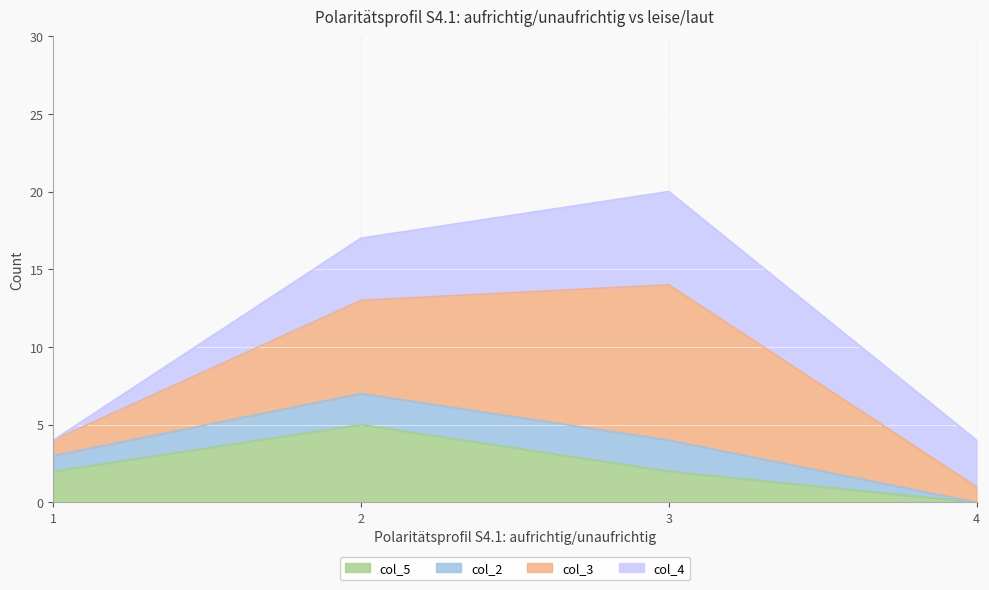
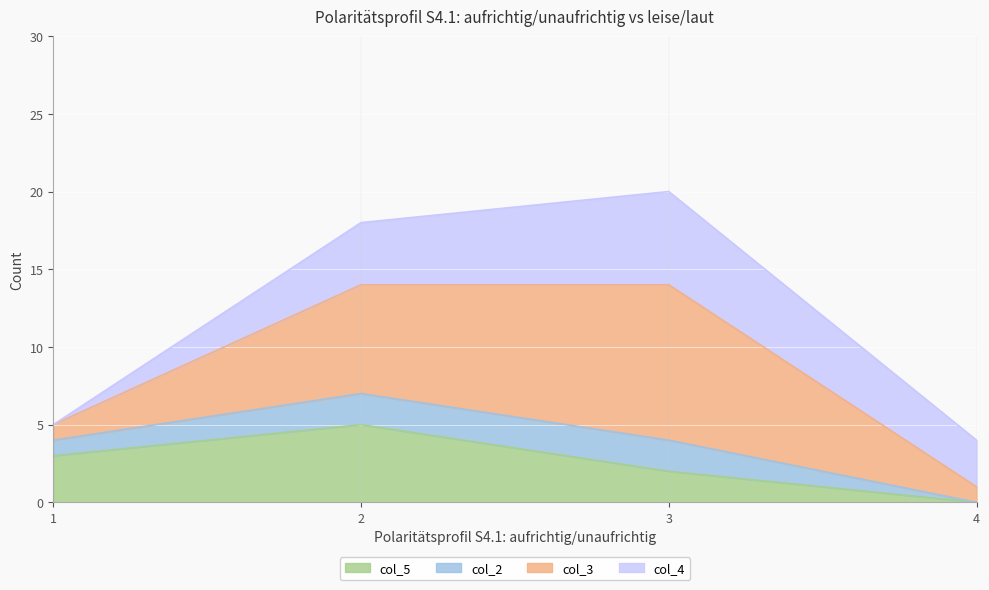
col_5, 1: 2 -> 3
col_3, 2: 6 -> 7
